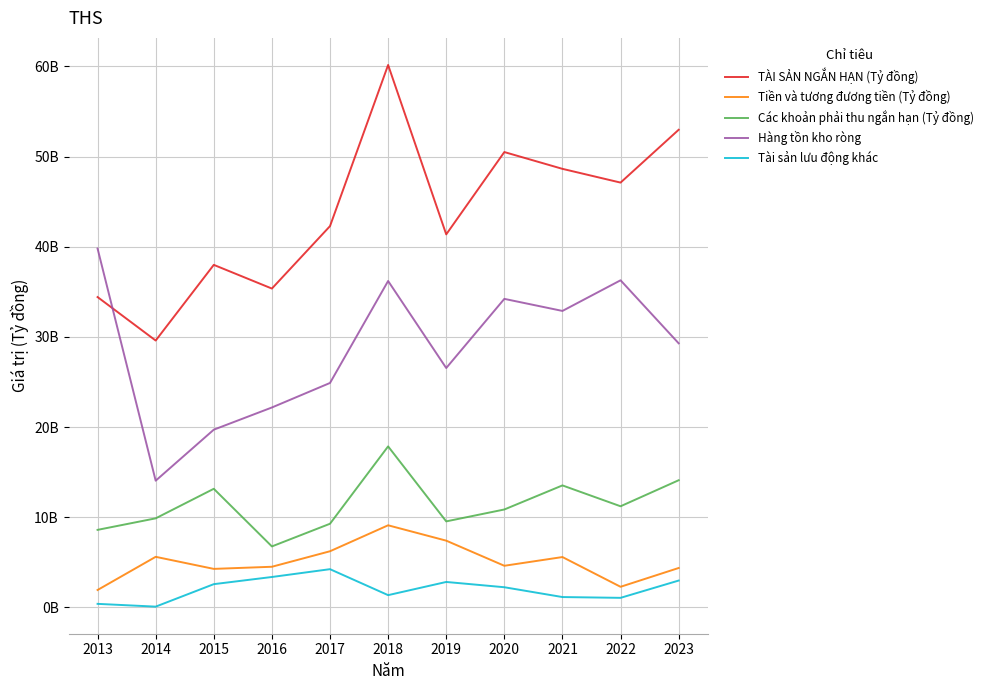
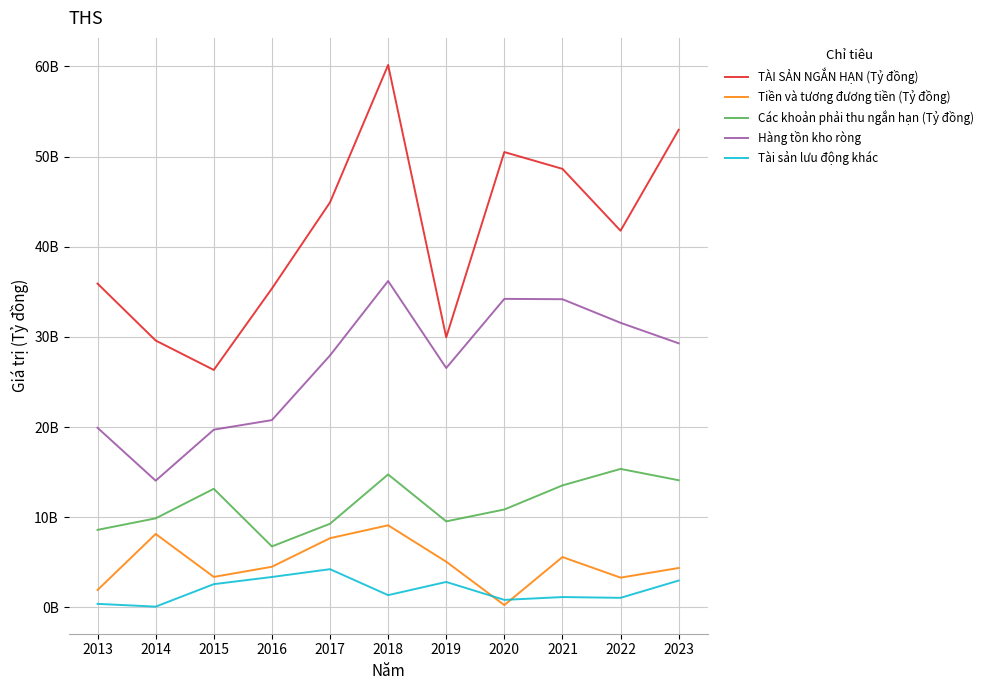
TÀI SẢN NGẮN HẠN (Tỷ đồng), 2013: 34000000000 -> 36000000000
Hàng tồn kho ròng, 2013: 40000000000 -> 20000000000
Tiền và tương đương tiền (Tỷ đồng), 2014: 6000000000 -> 8000000000
TÀI SẢN NGẮN HẠN (Tỷ đồng), 2015: 38000000000 -> 26000000000
Tiền và tương đương tiền (Tỷ đồng), 2015: 4000000000 -> 3000000000
Hàng tồn kho ròng, 2016: 22000000000 -> 21000000000
TÀI SẢN NGẮN HẠN (Tỷ đồng), 2017: 42000000000 -> 45000000000
Tiền và tương đương tiền (Tỷ đồng), 2017: 6000000000 -> 8000000000
Hàng tồn kho ròng, 2017: 25000000000 -> 28000000000
Các khoản phải thu ngắn hạn (Tỷ đồng), 2018: 18000000000 -> 15000000000
TÀI SẢN NGẮN HẠN (Tỷ đồng), 2019: 41000000000 -> 30000000000
Tiền và tương đương tiền (Tỷ đồng), 2019: 7000000000 -> 5000000000
Tiền và tương đương tiền (Tỷ đồng), 2020: 5000000000 -> 0
Tài sản lưu động khác, 2020: 2000000000 -> 1000000000
Hàng tồn kho ròng, 2021: 33000000000 -> 34000000000
TÀI SẢN NGẮN HẠN (Tỷ đồng), 2022: 47000000000 -> 42000000000
Tiền và tương đương tiền (Tỷ đồng), 2022: 2000000000 -> 3000000000
Các khoản phải thu ngắn hạn (Tỷ đồng), 2022: 11000000000 -> 15000000000
Hàng tồn kho ròng, 2022: 36000000000 -> 32000000000
